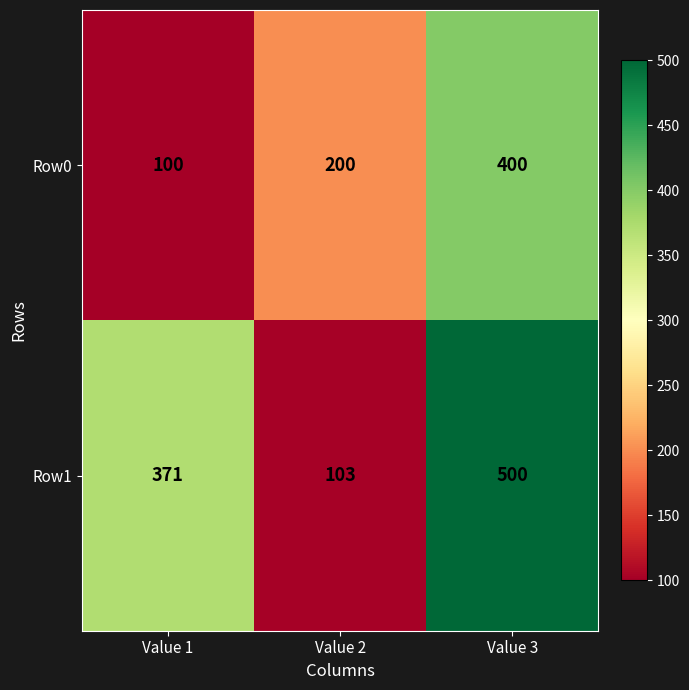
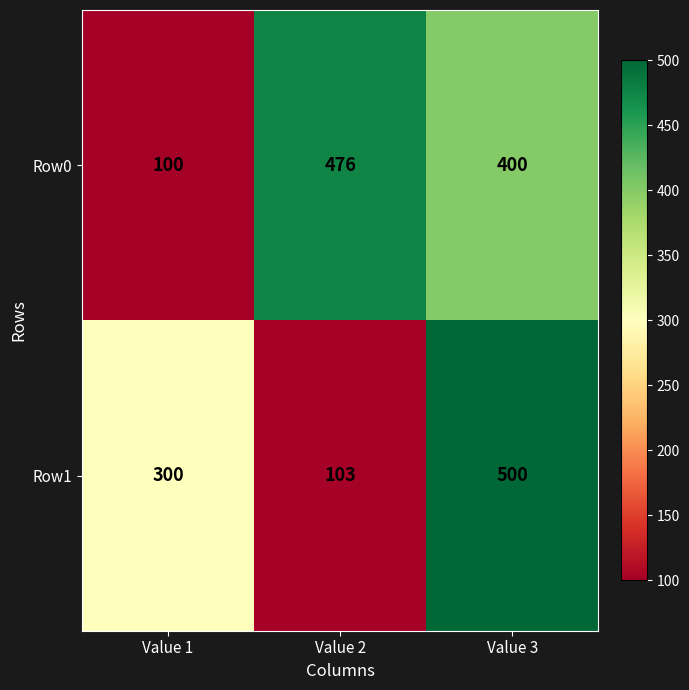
Row0, Value 2: 200 -> 476
Row1, Value 1: 371 -> 300
